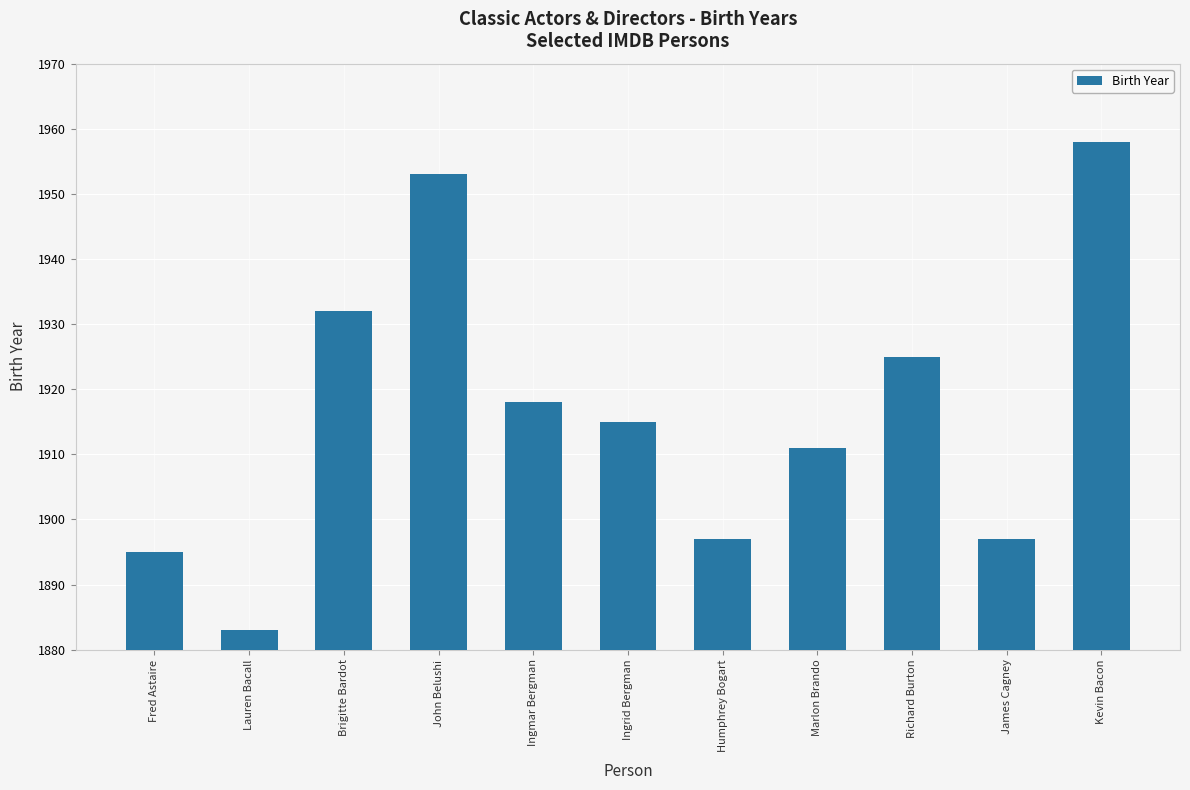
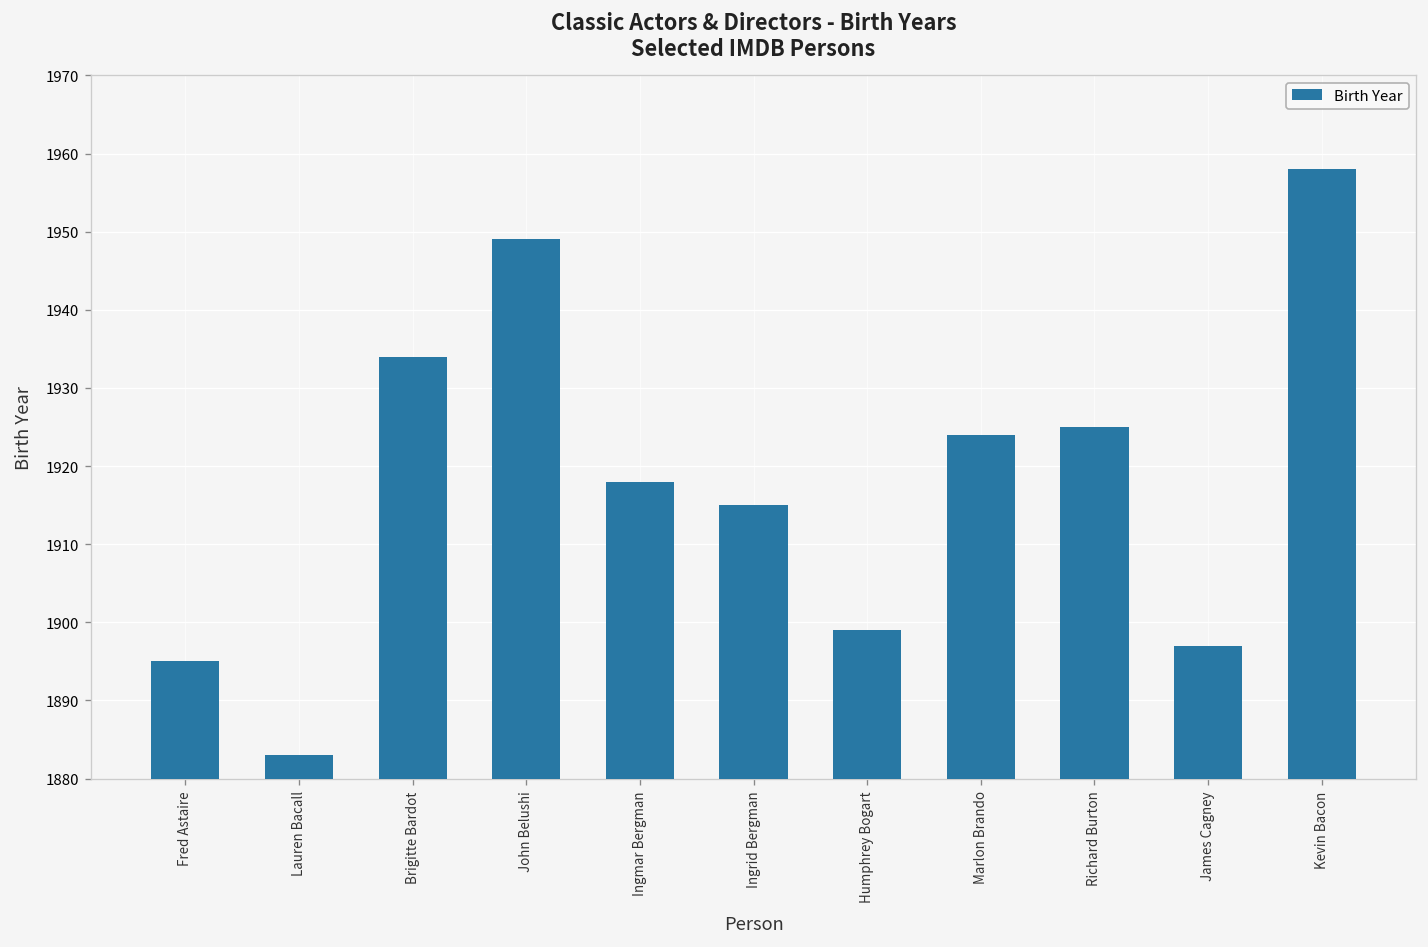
Brigitte Bardot: 1932 -> 1934
John Belushi: 1953 -> 1949
Humphrey Bogart: 1897 -> 1899
Marlon Brando: 1911 -> 1924
